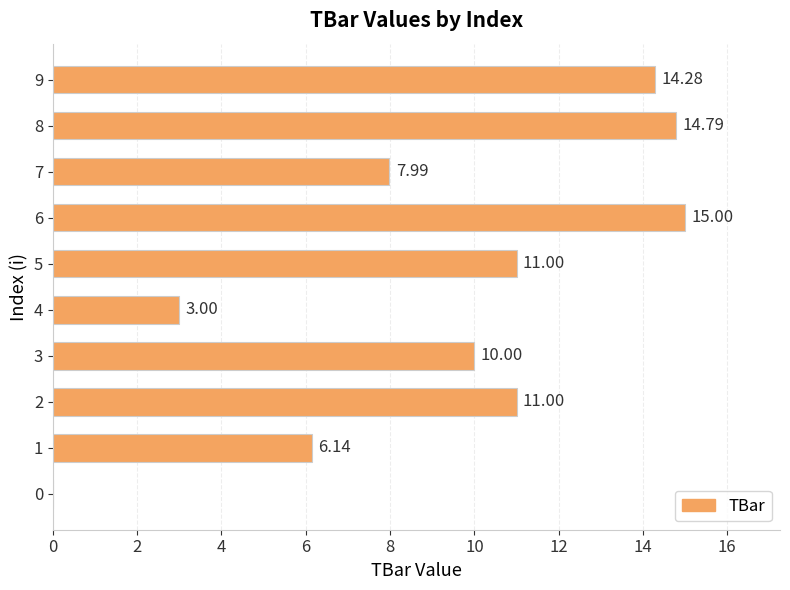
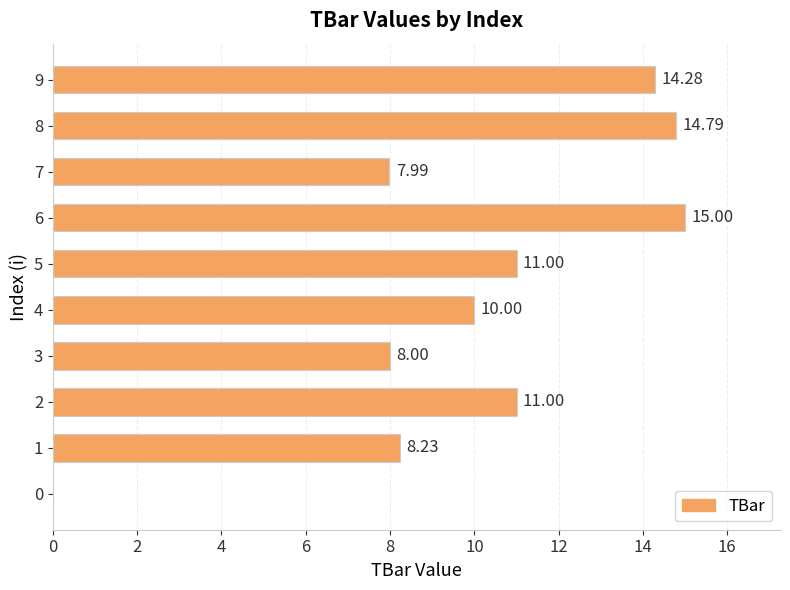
4: 3.00 -> 10.00
3: 10.00 -> 8.00
1: 6.14 -> 8.23
